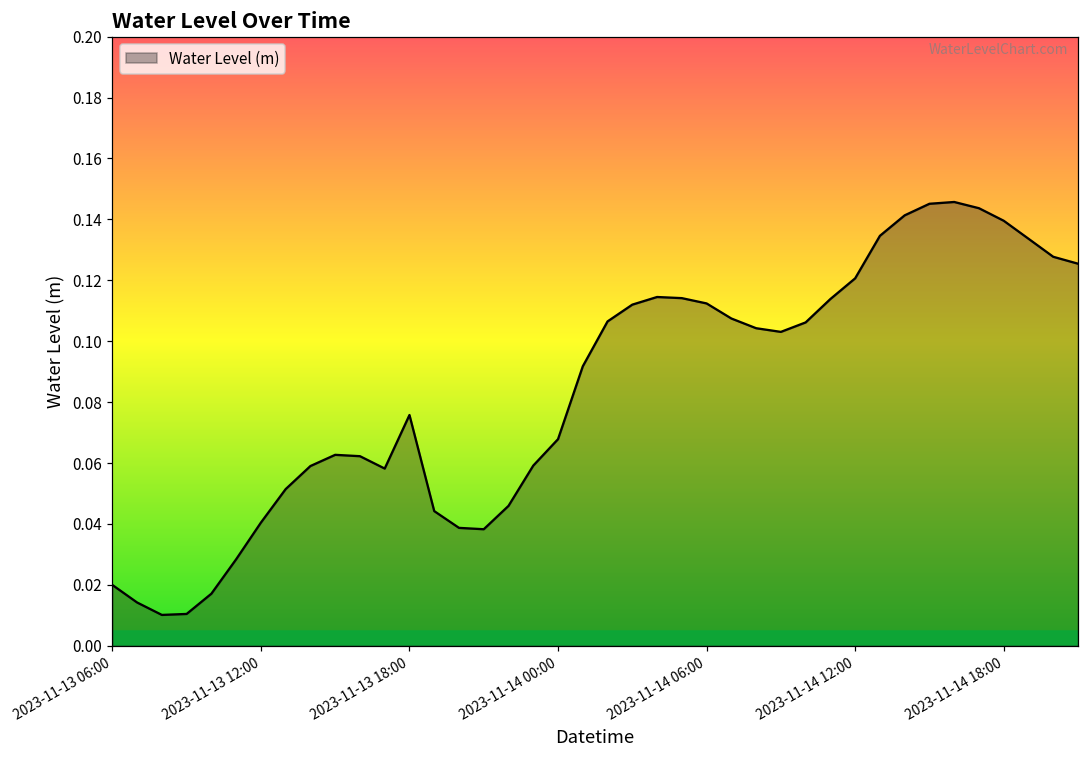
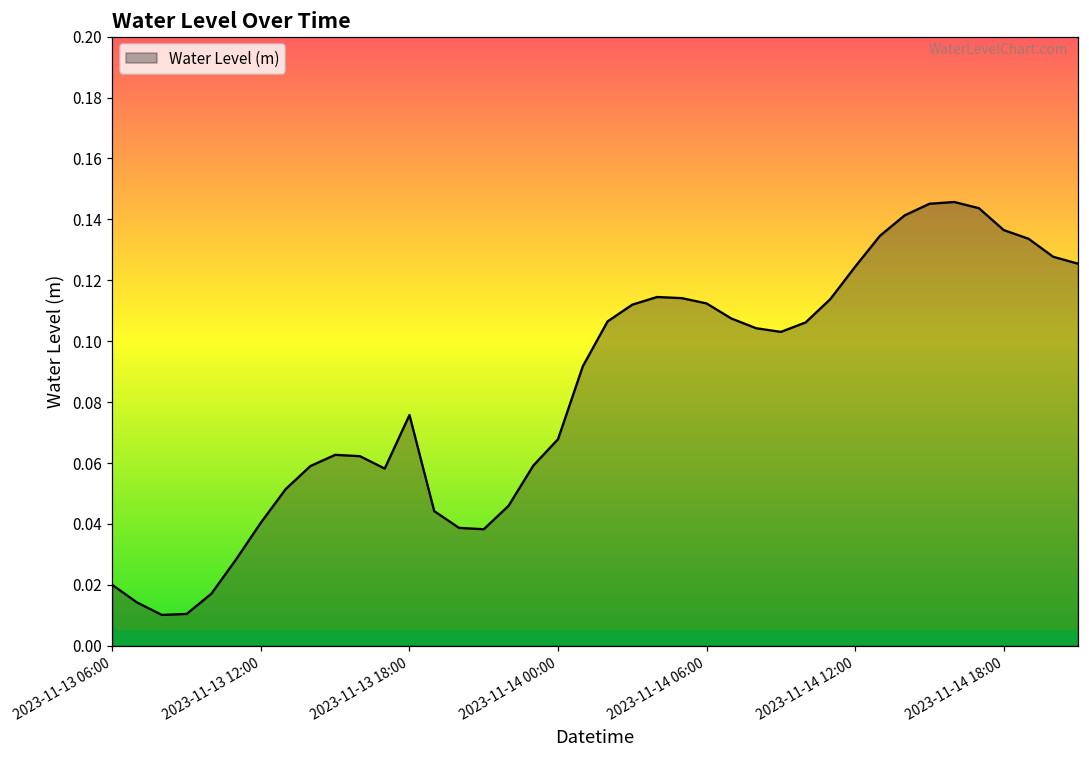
2023-11-14 12:00: 0.121 -> 0.124
2023-11-14 18:00: 0.140 -> 0.136
